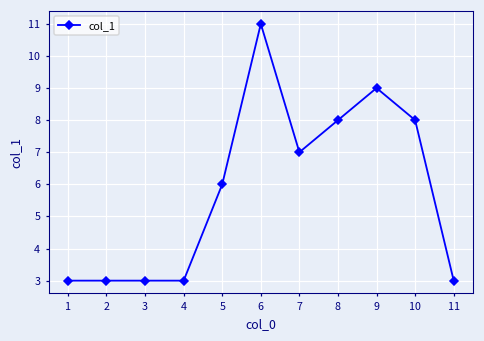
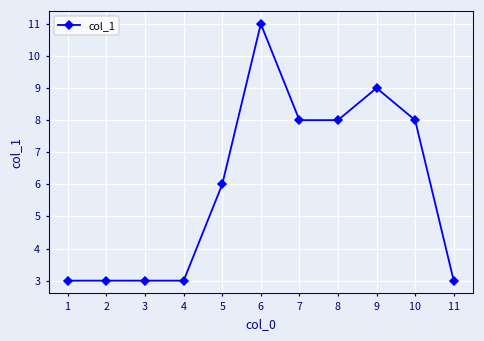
7: 7 -> 8
